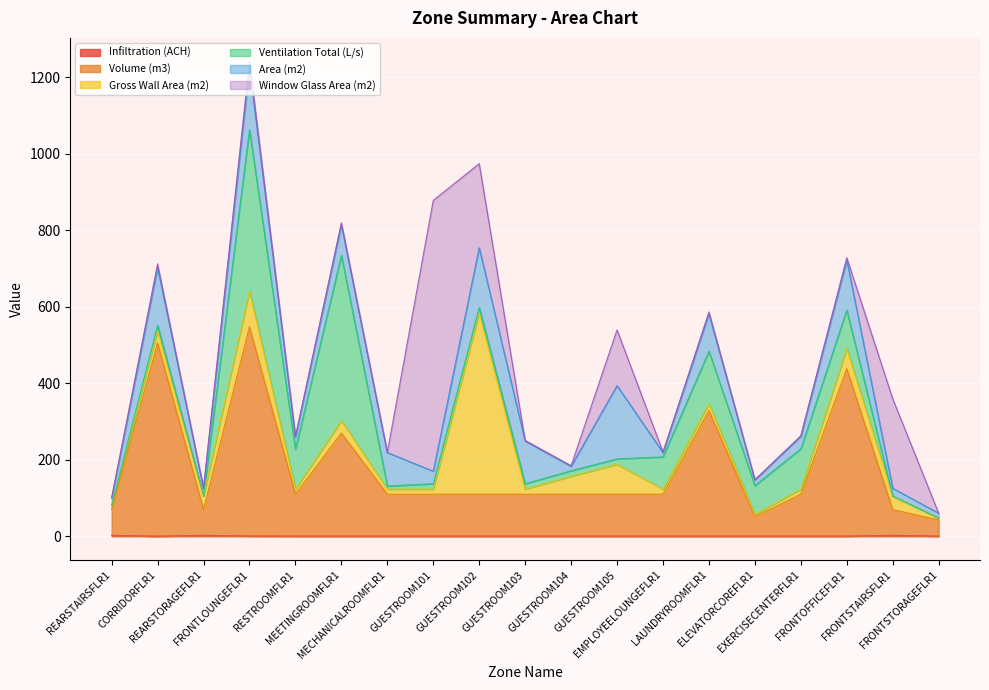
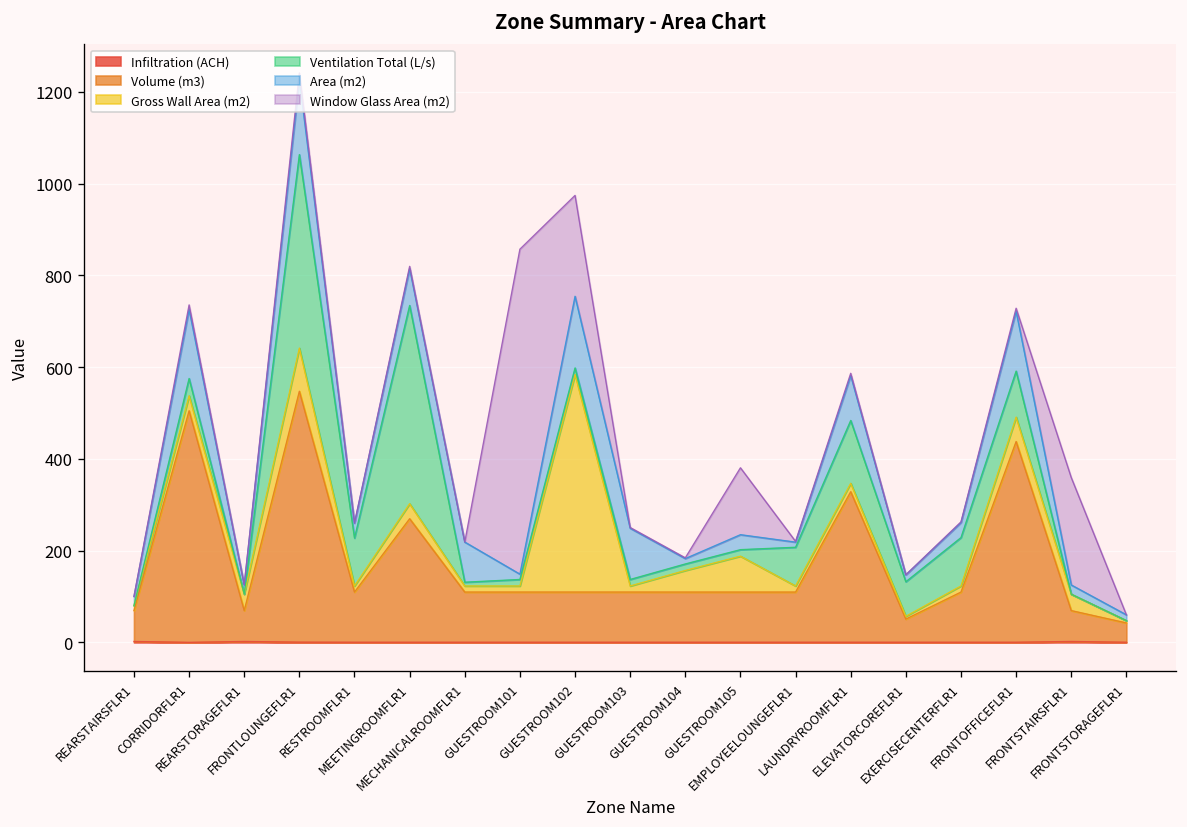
Ventilation Total (L/s), CORRIDORFLR1: 10 -> 40
Area (m2), GUESTROOM101: 30 -> 10
Area (m2), GUESTROOM105: 190 -> 30
